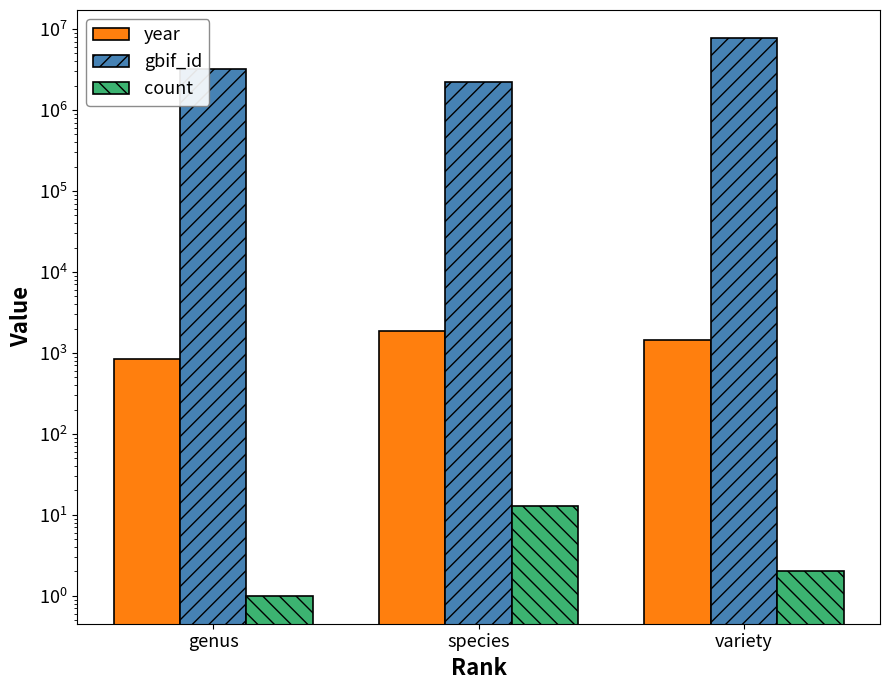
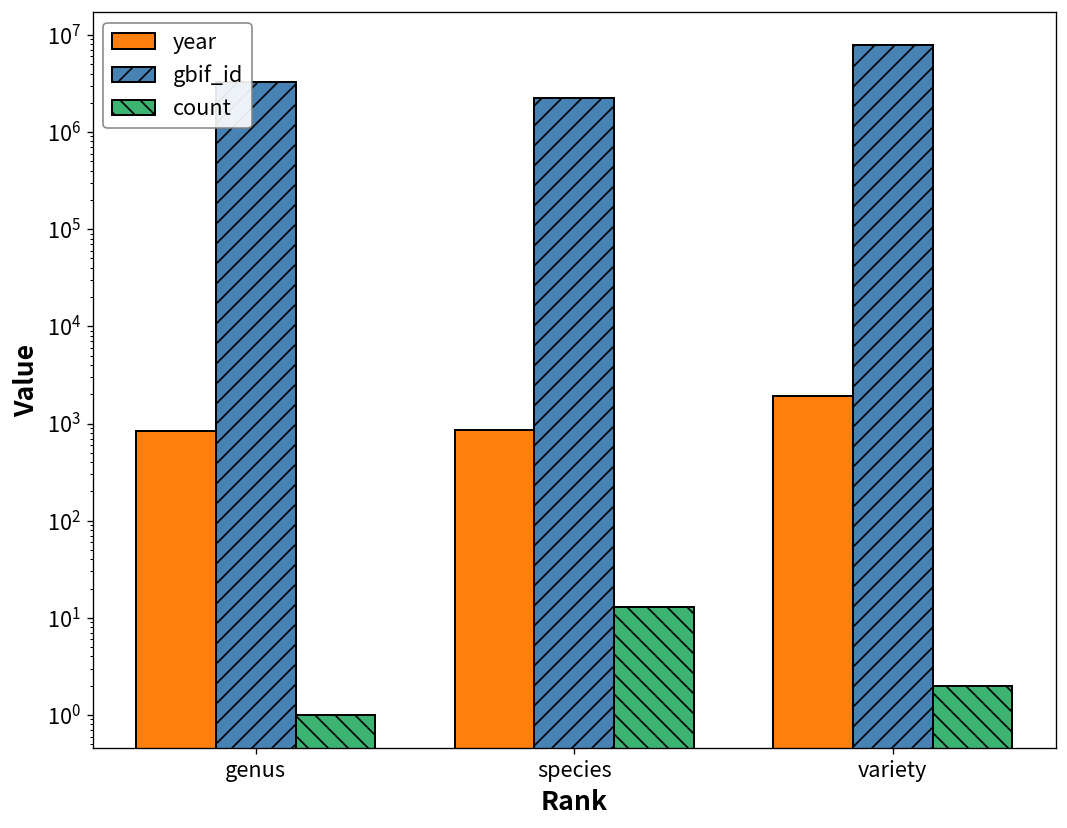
year, species: 1800 -> 900
year, variety: 1500 -> 1900
